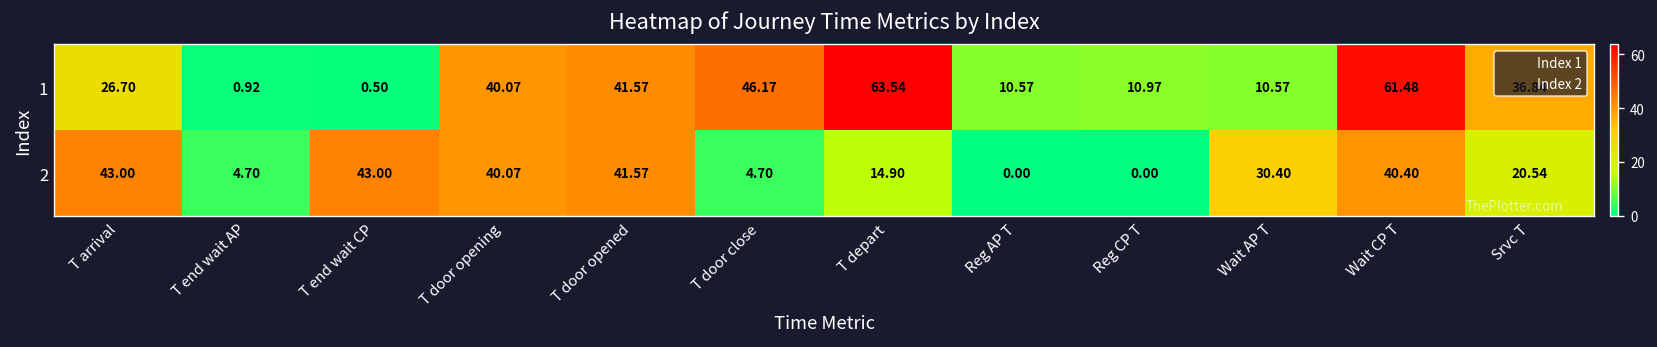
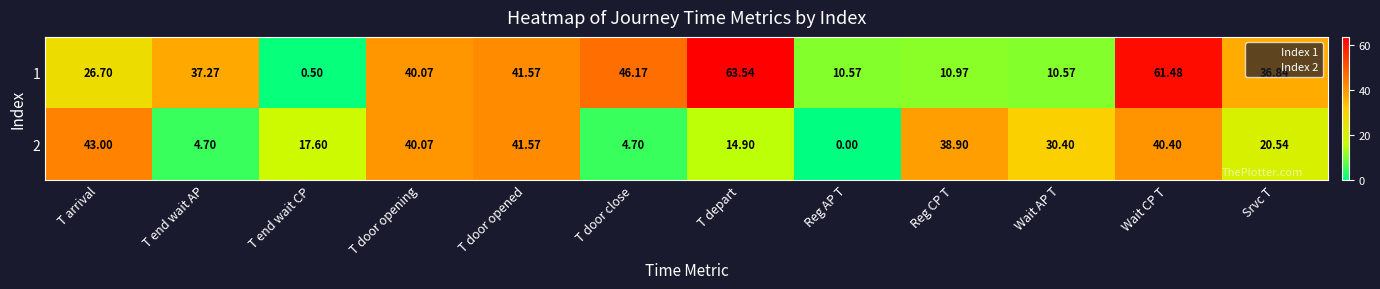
1, T end wait AP: 0.92 -> 37.27
2, T end wait CP: 43.00 -> 17.60
2, Reg CP T: 0.00 -> 38.90
